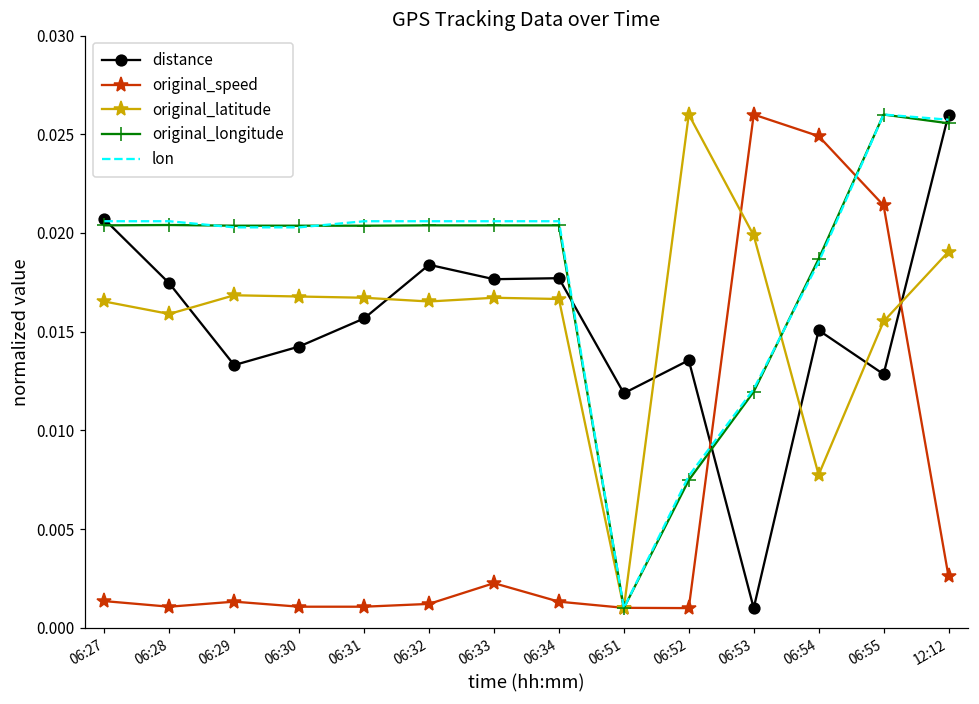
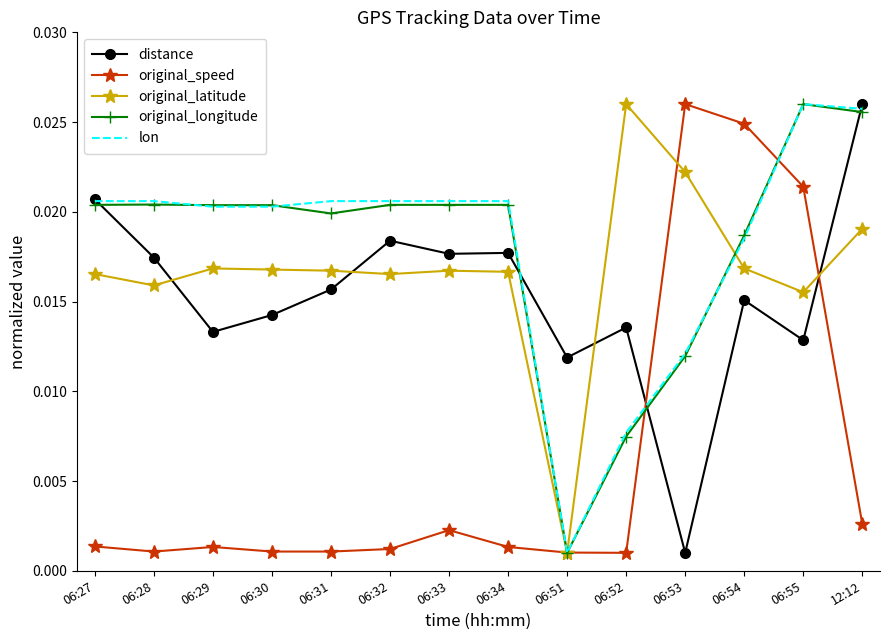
original_longitude, 06:31: 0.0204 -> 0.0199
original_latitude, 06:53: 0.0199 -> 0.0222
original_latitude, 06:54: 0.0078 -> 0.0168
